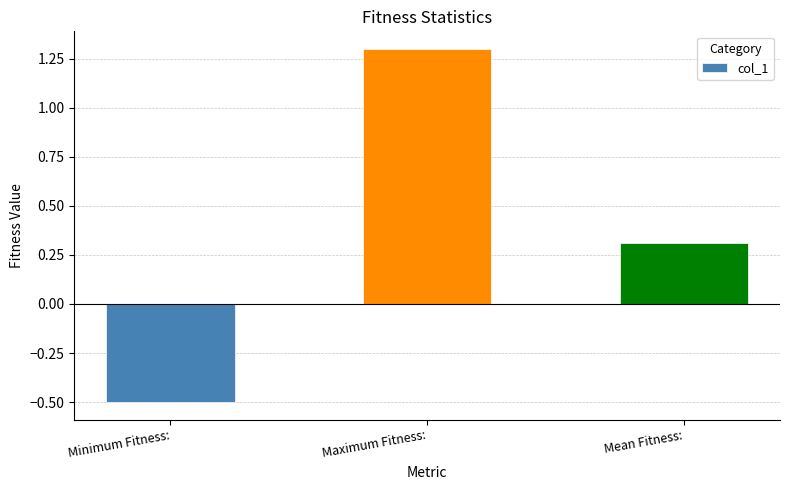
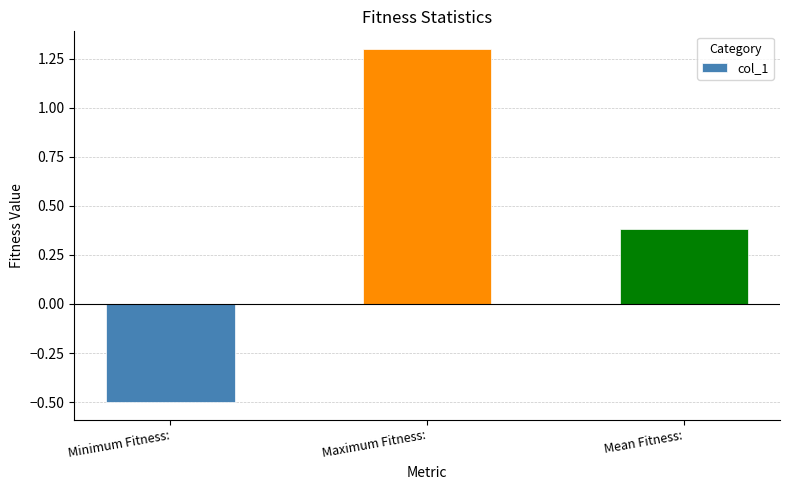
Mean Fitness:: 0.31 -> 0.38
